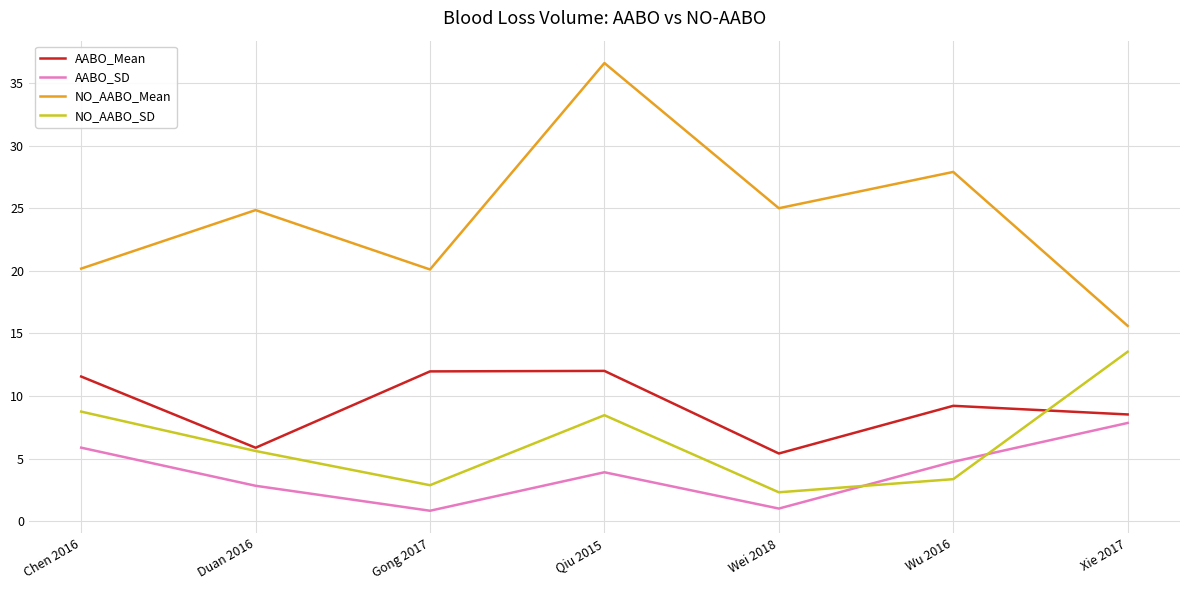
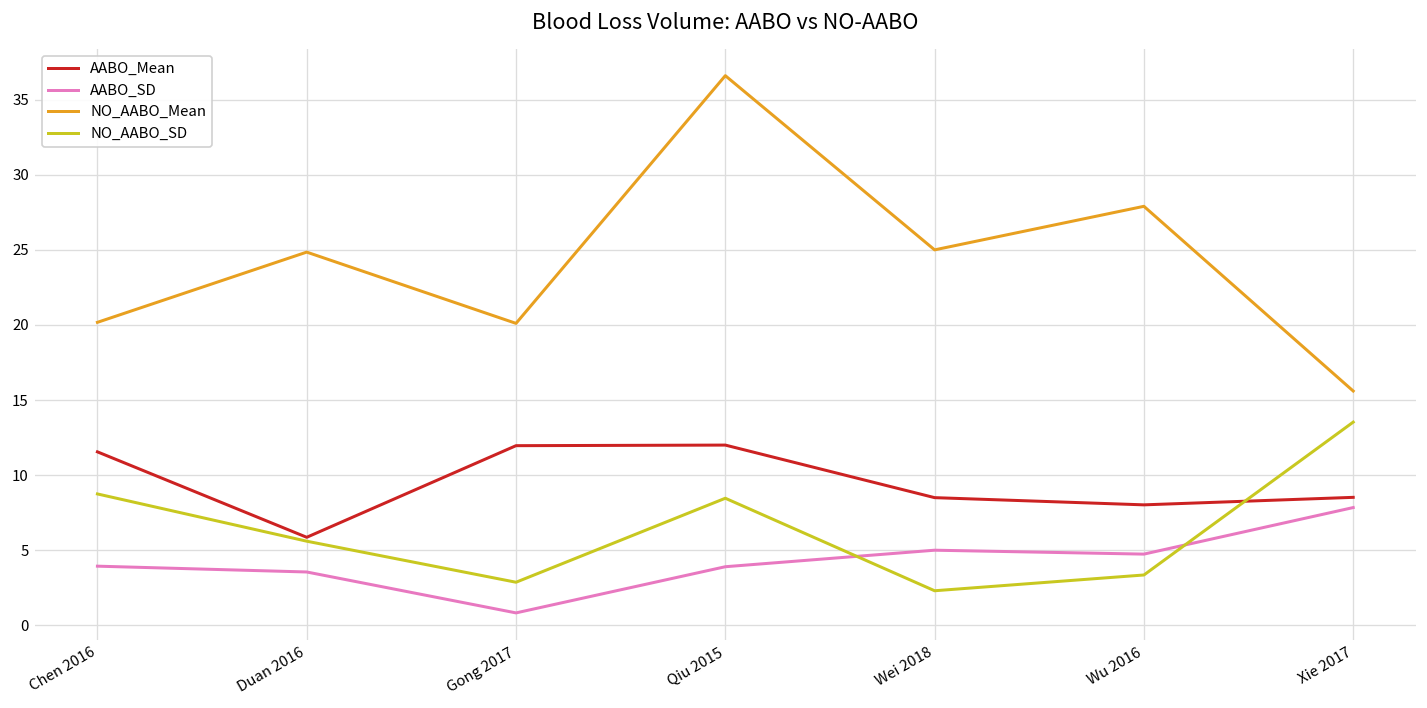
AABO_SD, Chen 2016: 5.9 -> 3.9
AABO_SD, Duan 2016: 2.8 -> 3.6
AABO_Mean, Wei 2018: 5.4 -> 8.5
AABO_SD, Wei 2018: 1 -> 5
AABO_Mean, Wu 2016: 9.2 -> 8.0
